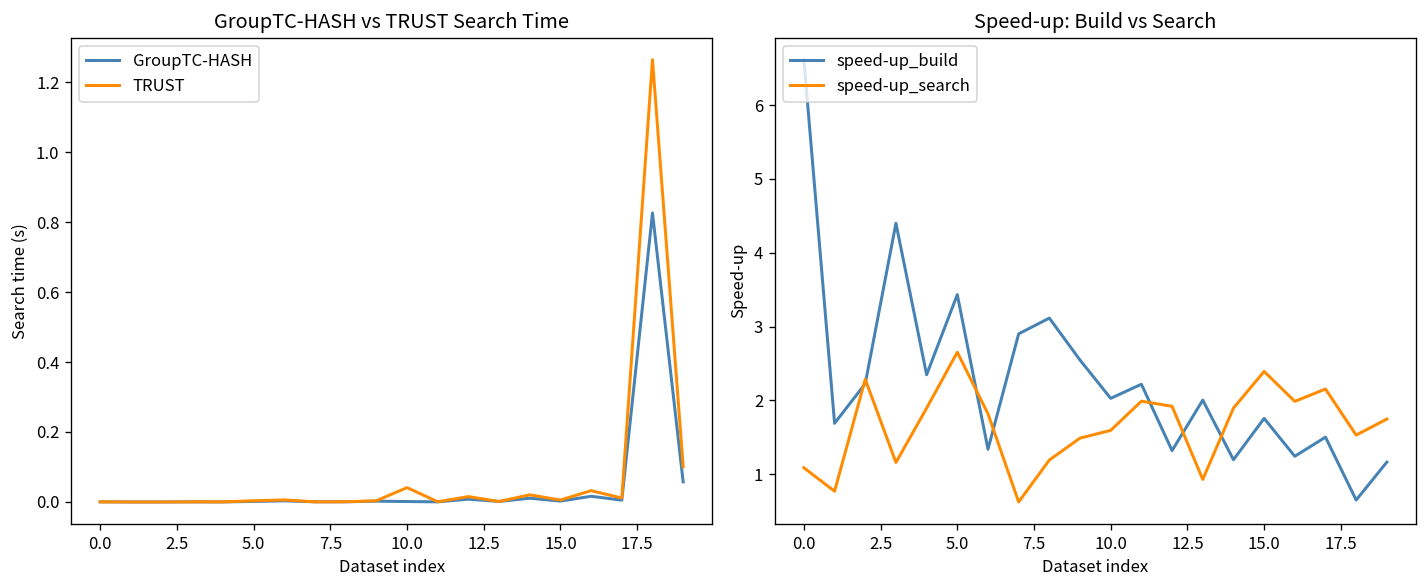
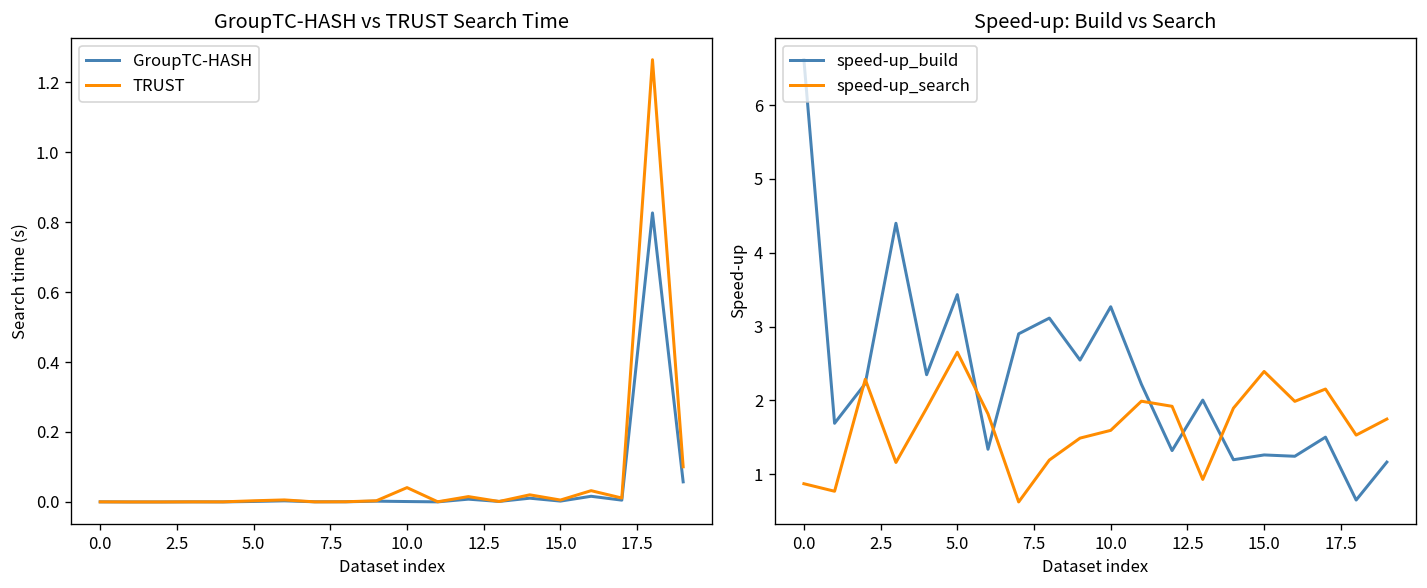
Speed-up: Build vs Search, speed-up_search, 0.0: 1.1 -> 0.9
Speed-up: Build vs Search, speed-up_build, 10.0: 2.0 -> 3.3
Speed-up: Build vs Search, speed-up_build, 15.0: 1.8 -> 1.3
